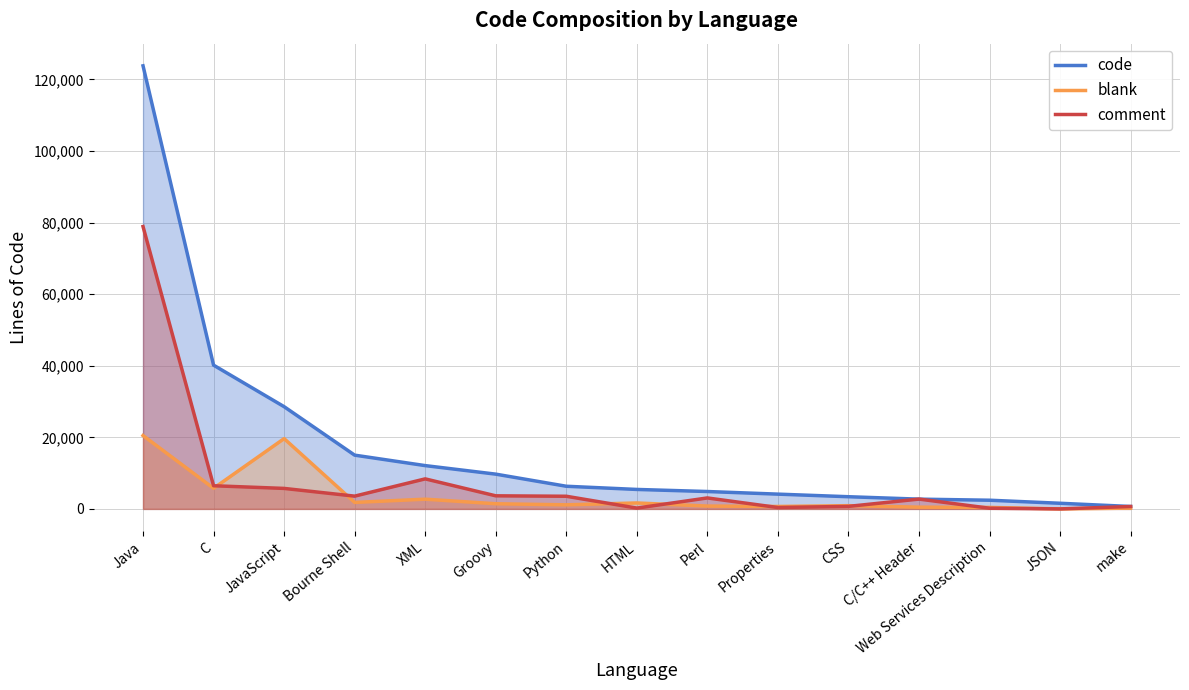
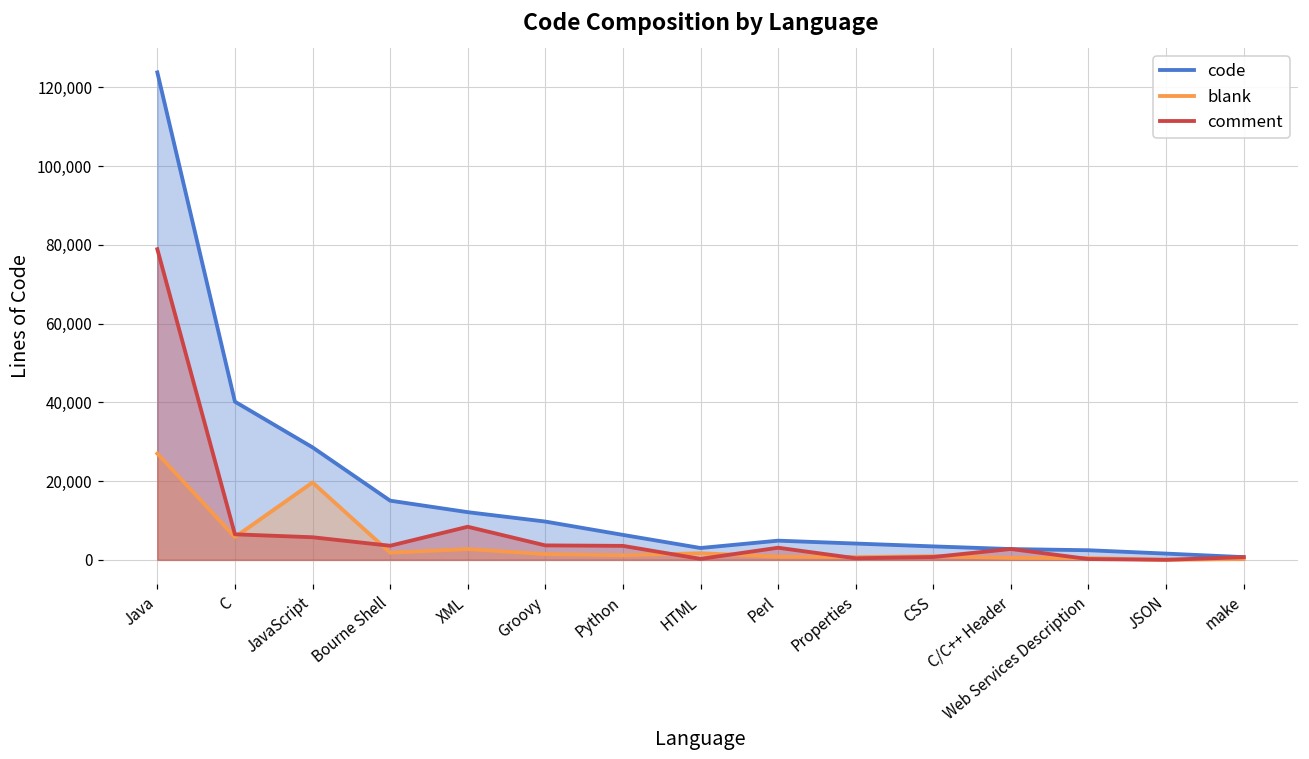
blank, Java: 20,000 -> 27,000
code, HTML: 5,000 -> 3,000
